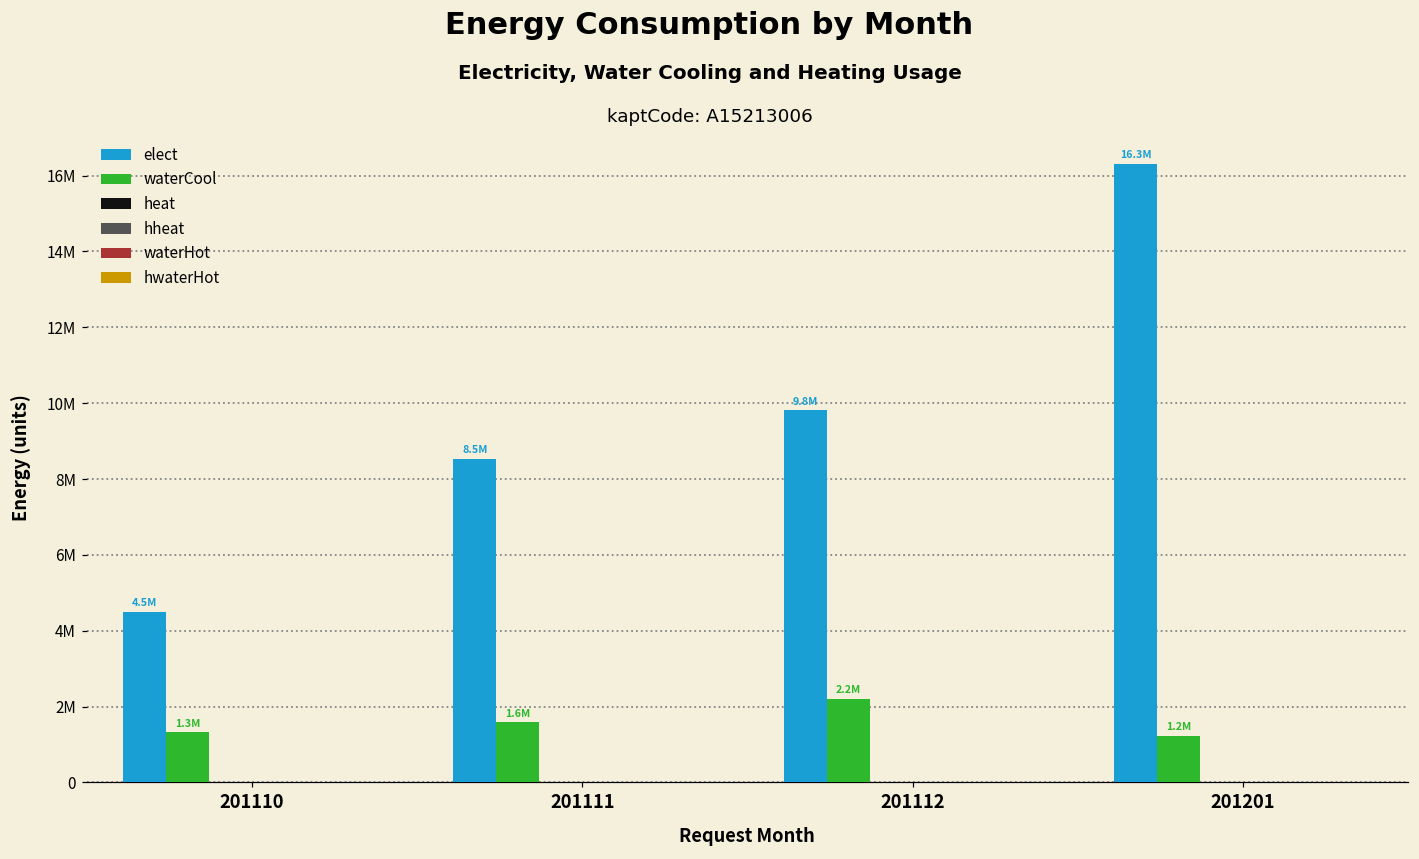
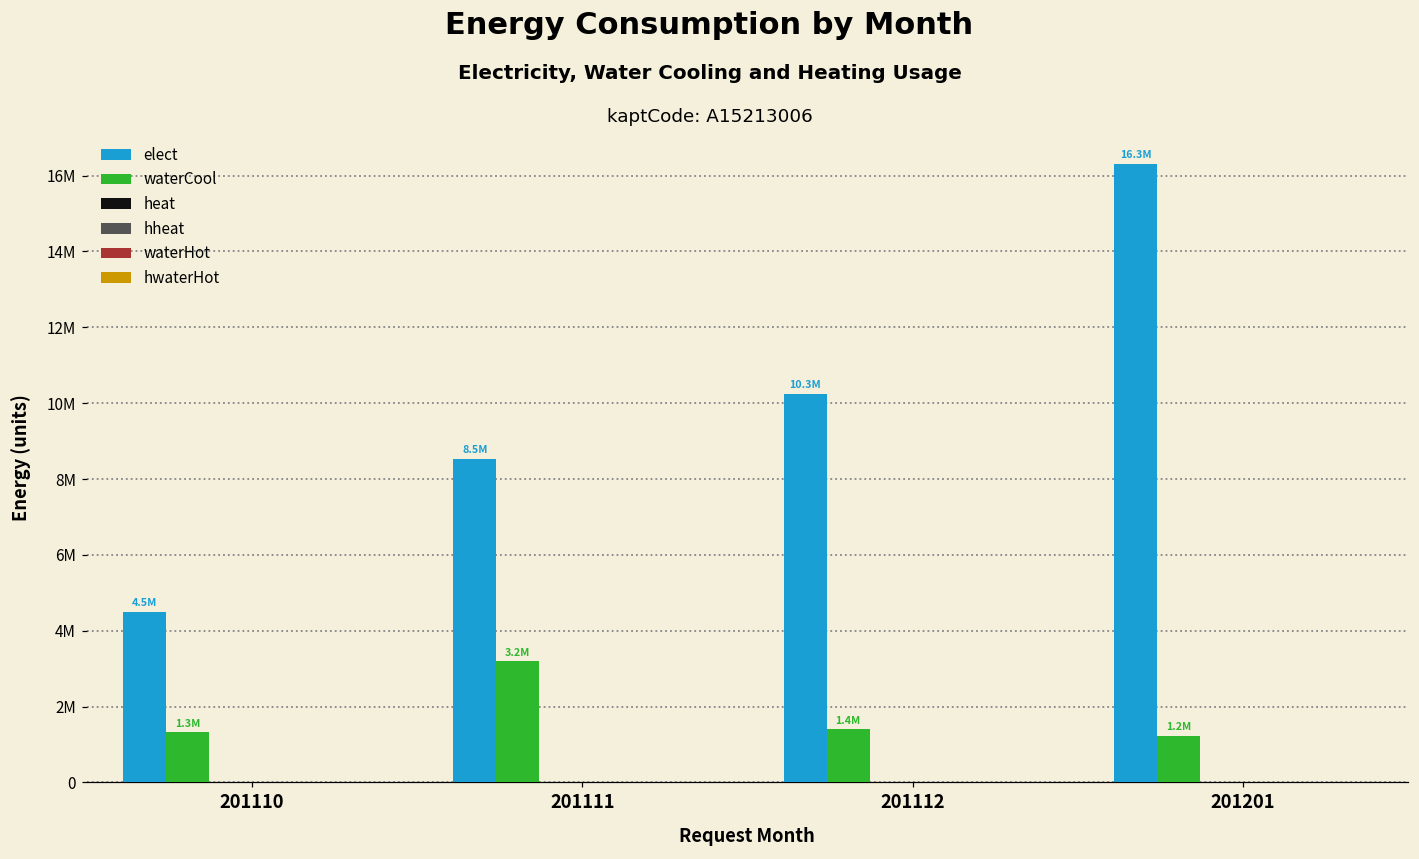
waterCool, 201111: 1.6M -> 3.2M
elect, 201112: 9.8M -> 10.3M
waterCool, 201112: 2.2M -> 1.4M
